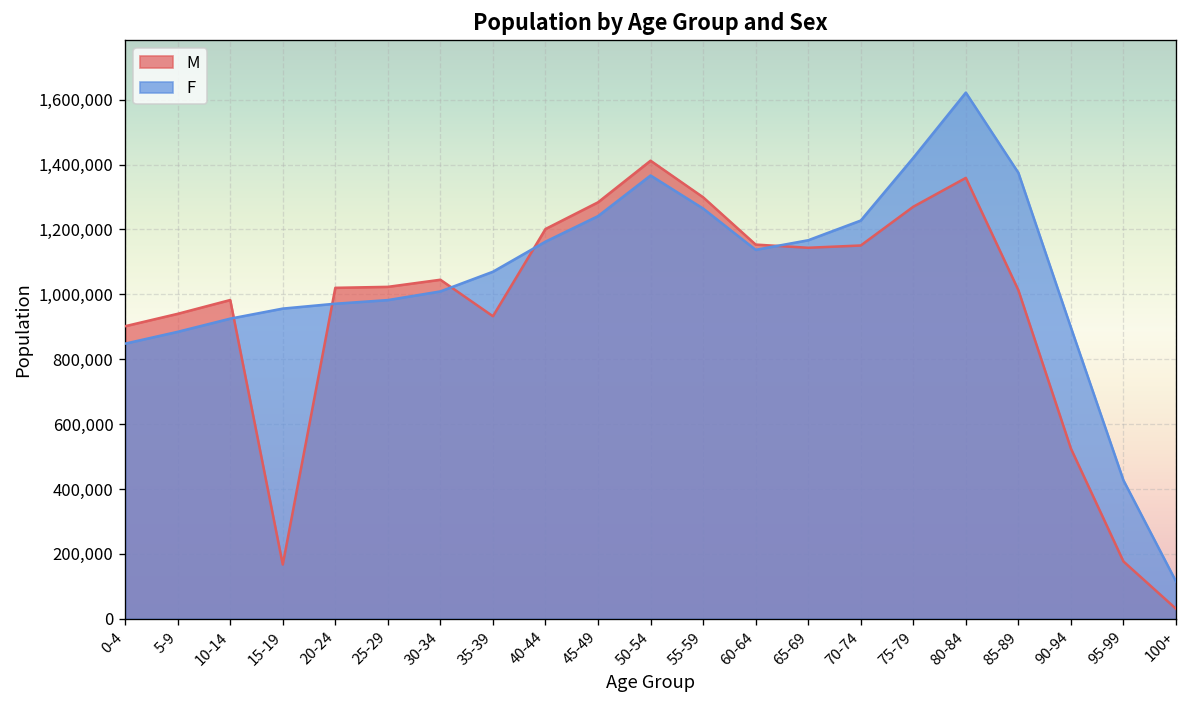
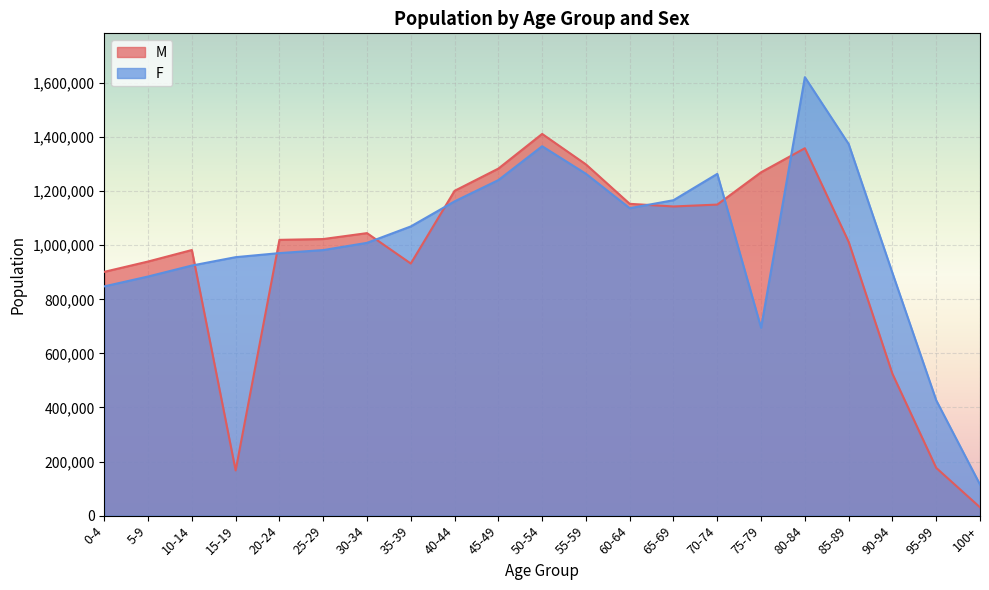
F, 70-74: 1,230,000 -> 1,260,000
F, 75-79: 1,420,000 -> 690,000
